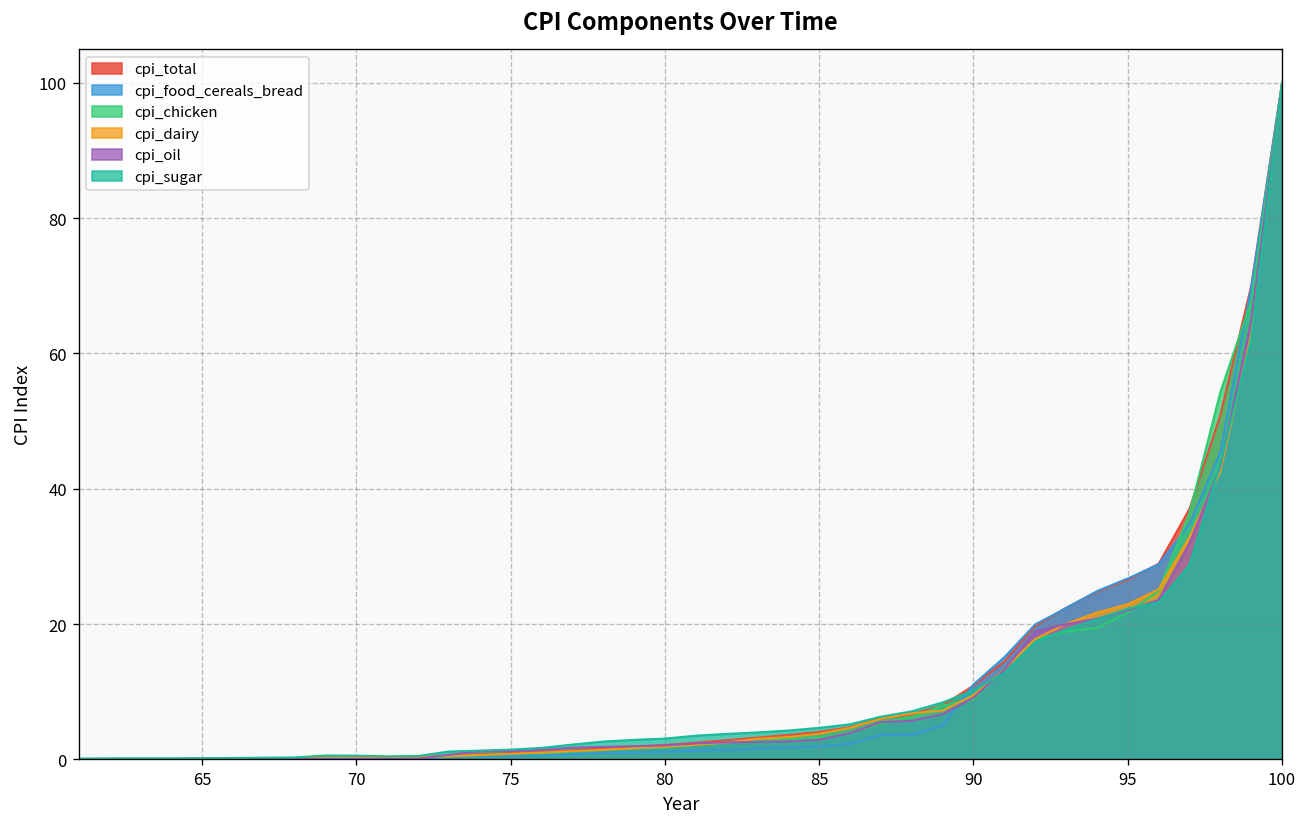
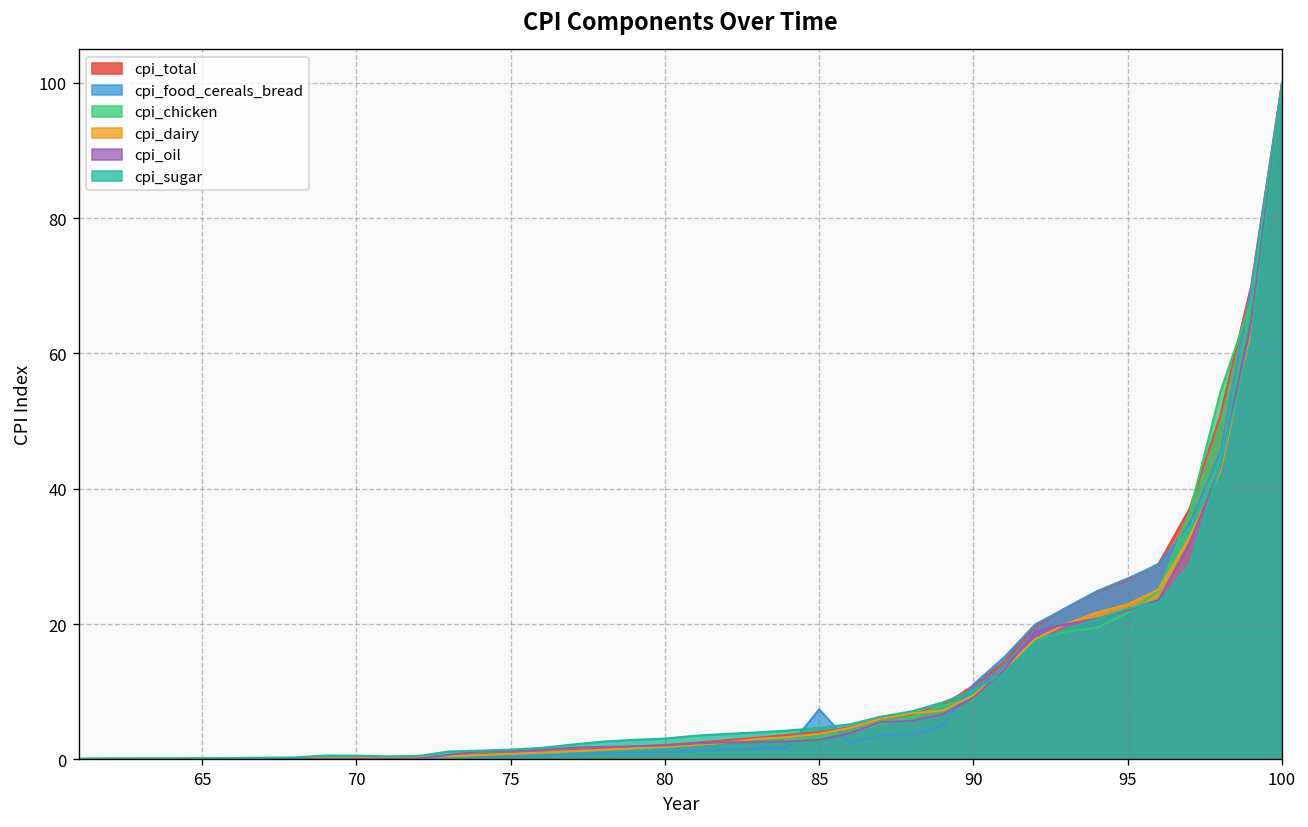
cpi_food_cereals_bread, 85: 2 -> 7
